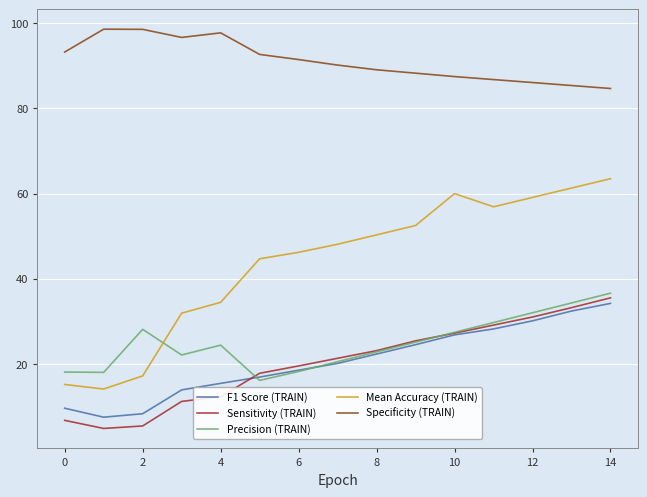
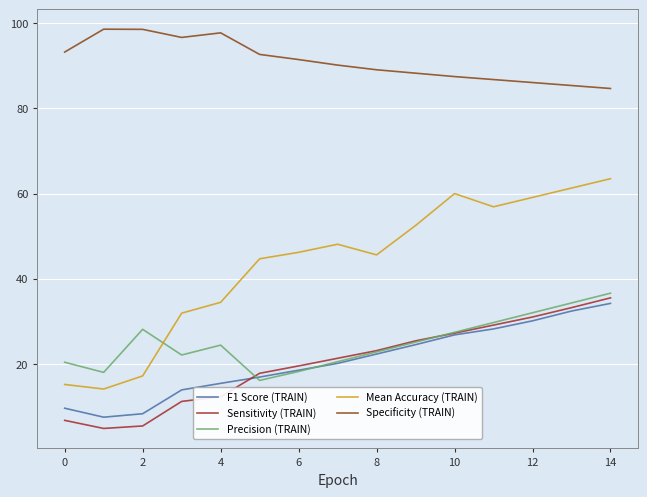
Precision (TRAIN), 0: 18 -> 20
Mean Accuracy (TRAIN), 8: 50 -> 46
